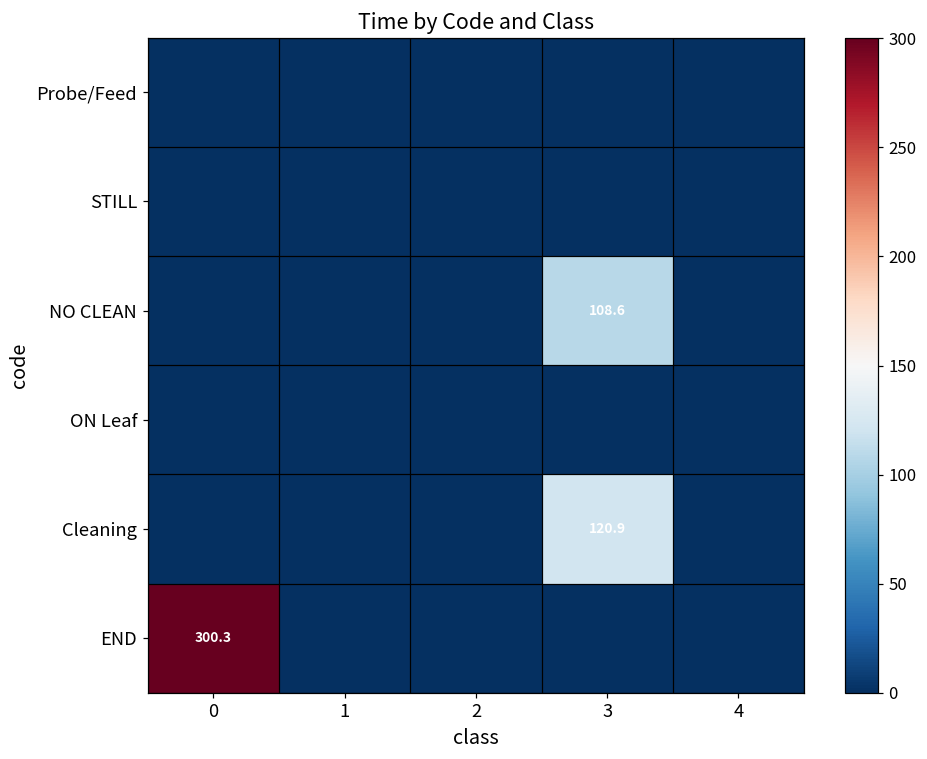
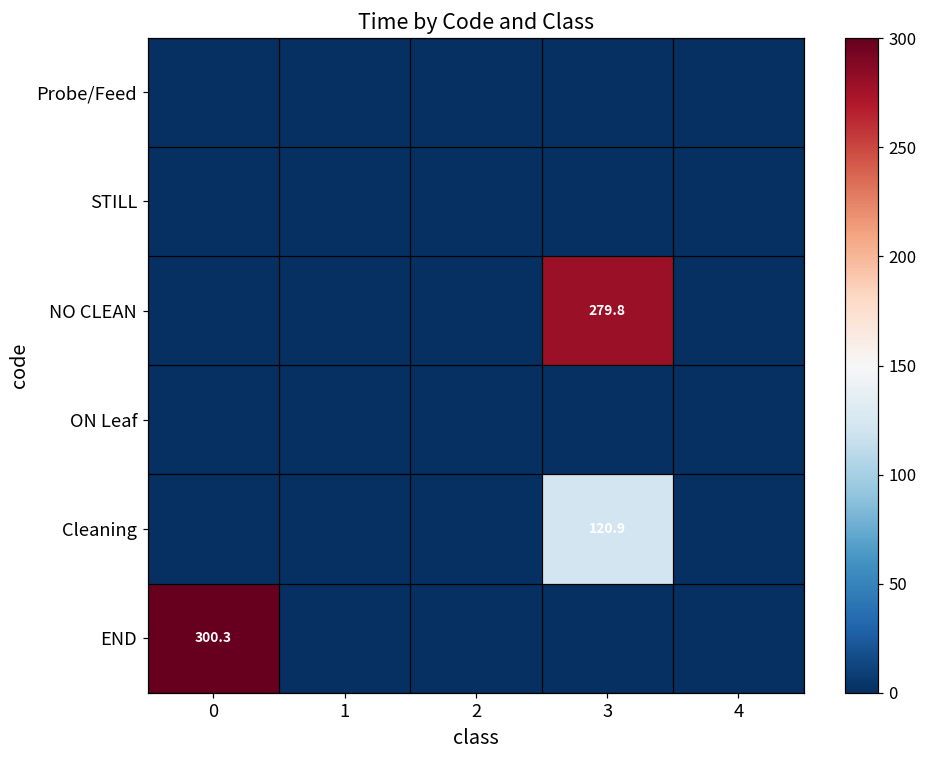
NO CLEAN, 3: 108.6 -> 279.8
